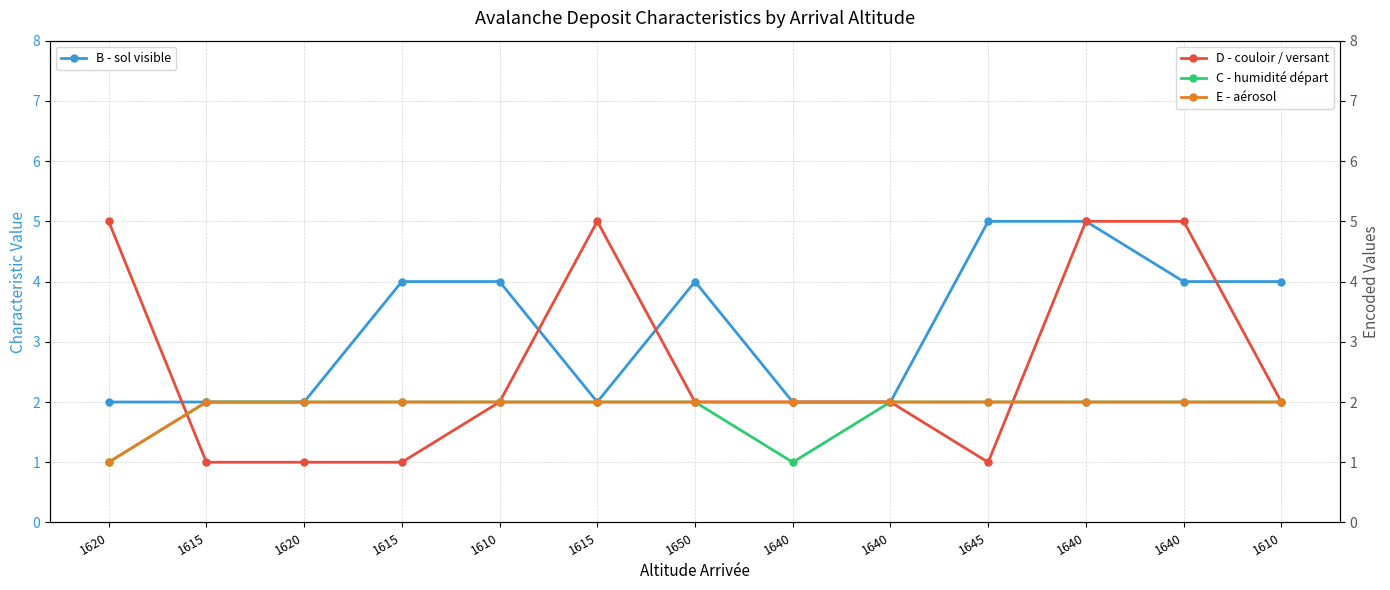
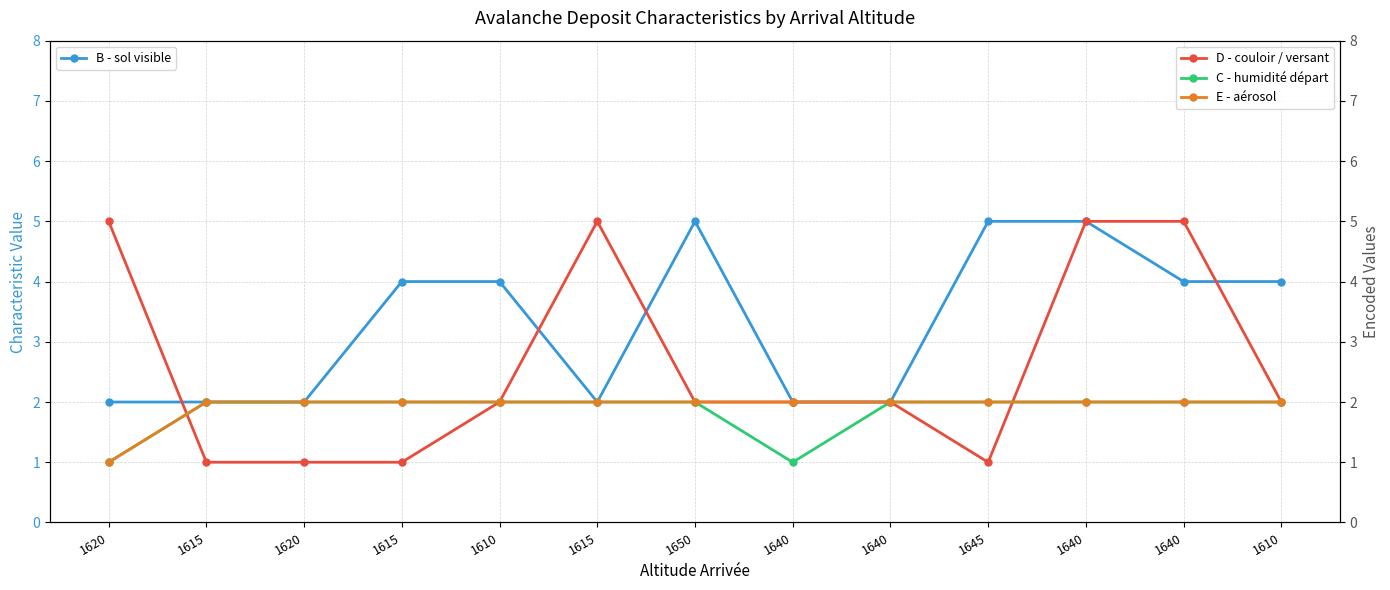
B - sol visible, 1650: 4 -> 5
